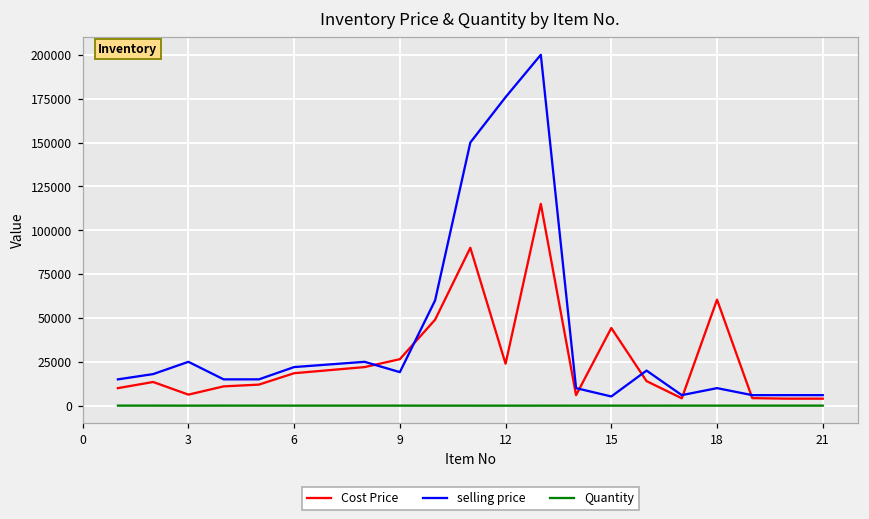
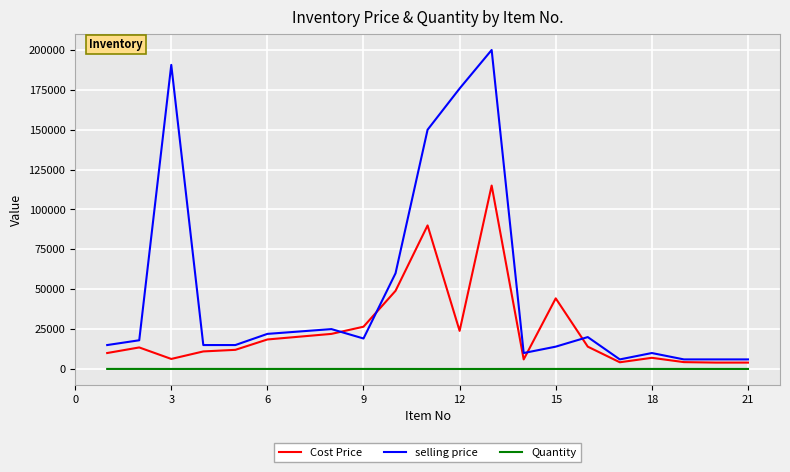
selling price, 3: 25000 -> 191000
selling price, 15: 5000 -> 14000
Cost Price, 18: 60000 -> 7000
